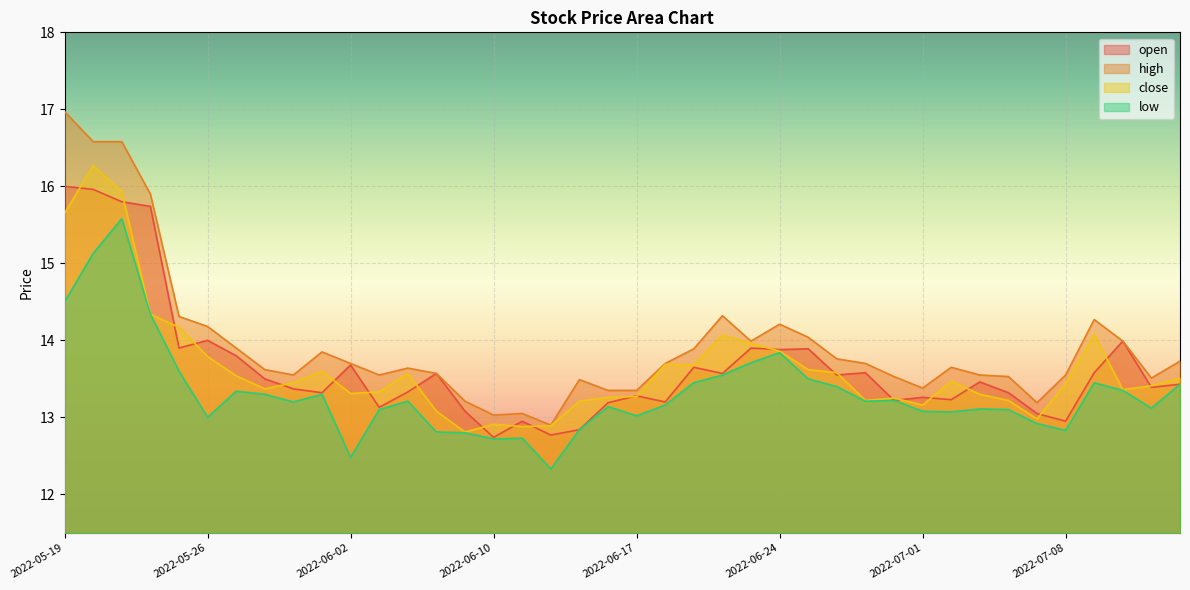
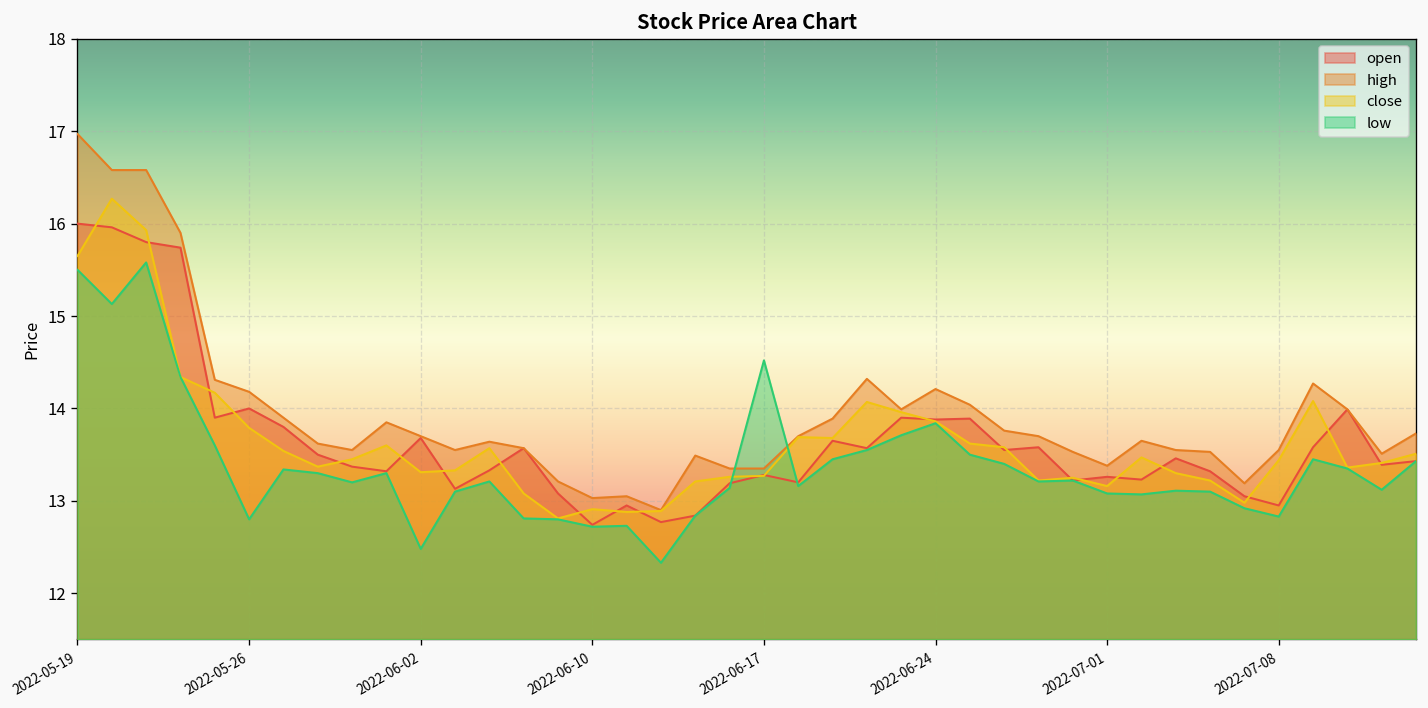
low, 2022-05-19: 14.5 -> 15.5
low, 2022-05-26: 13.0 -> 12.8
low, 2022-06-17: 13.0 -> 14.5
